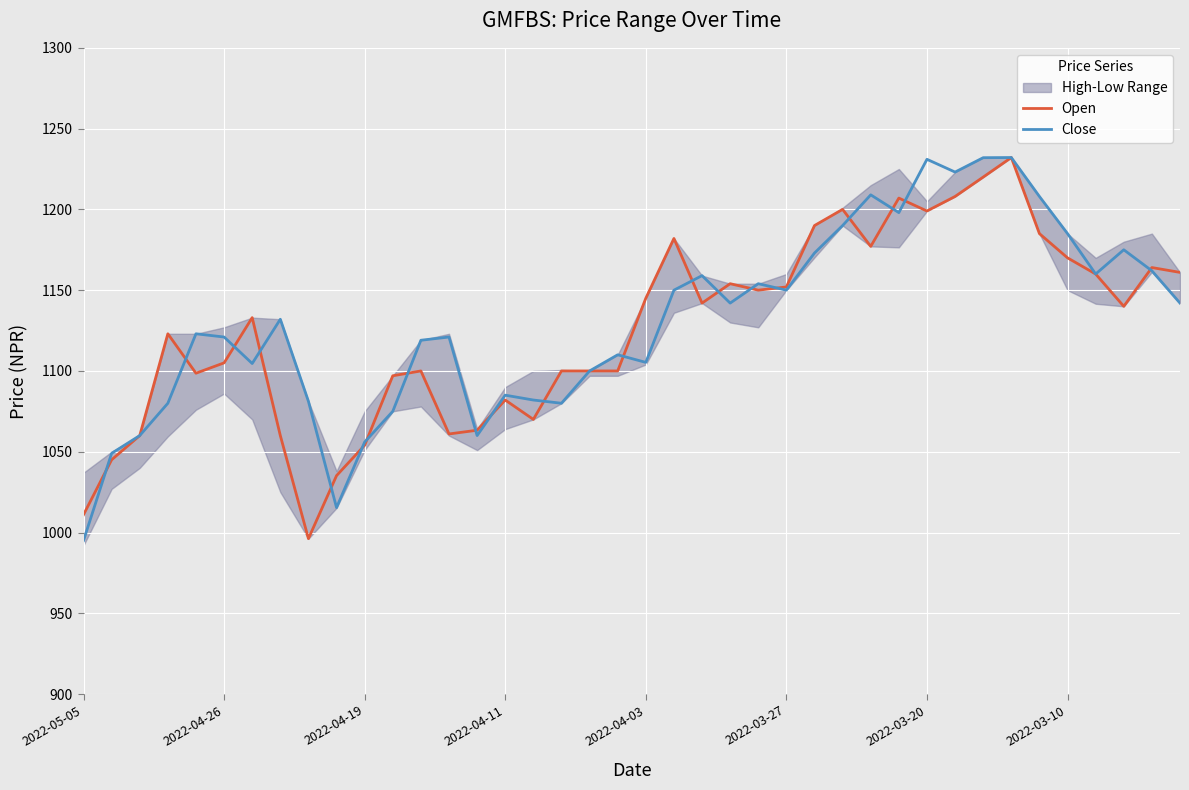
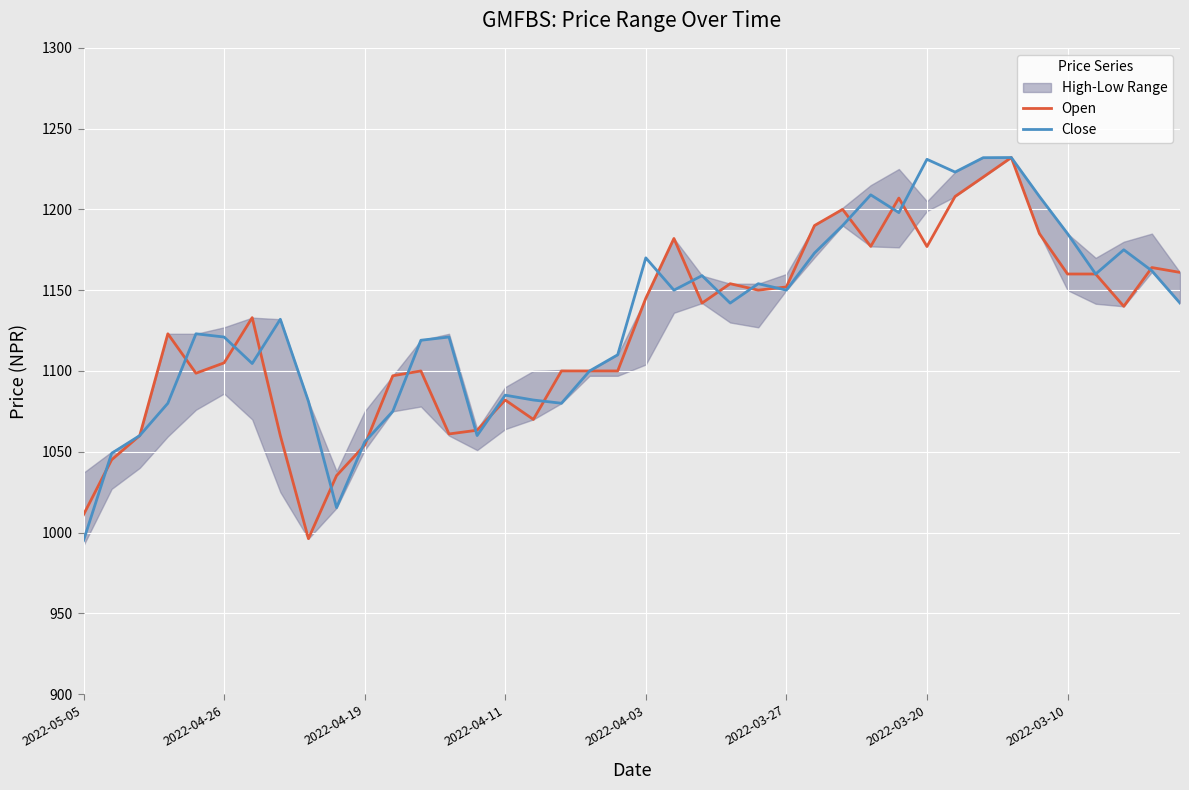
Close, 2022-04-03: 1105 -> 1170
Open, 2022-03-20: 1199 -> 1177
Open, 2022-03-10: 1170 -> 1160
